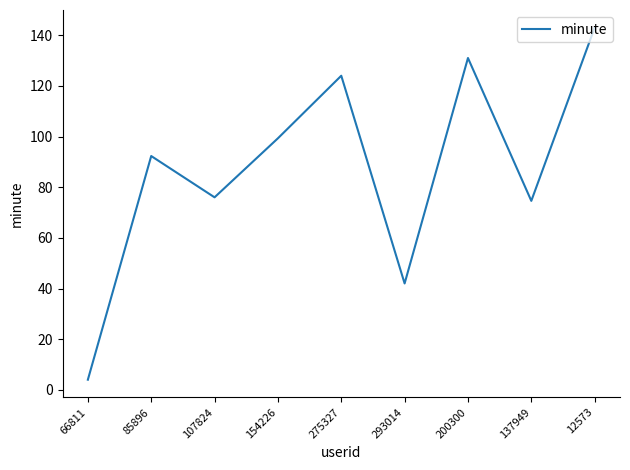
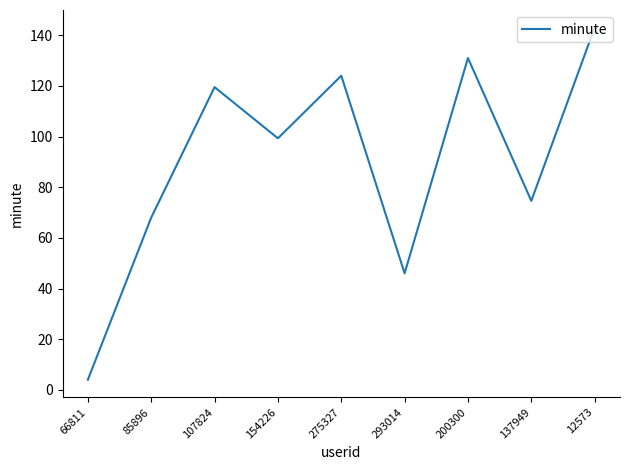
85896: 92 -> 68
107824: 76 -> 120
293014: 42 -> 46
